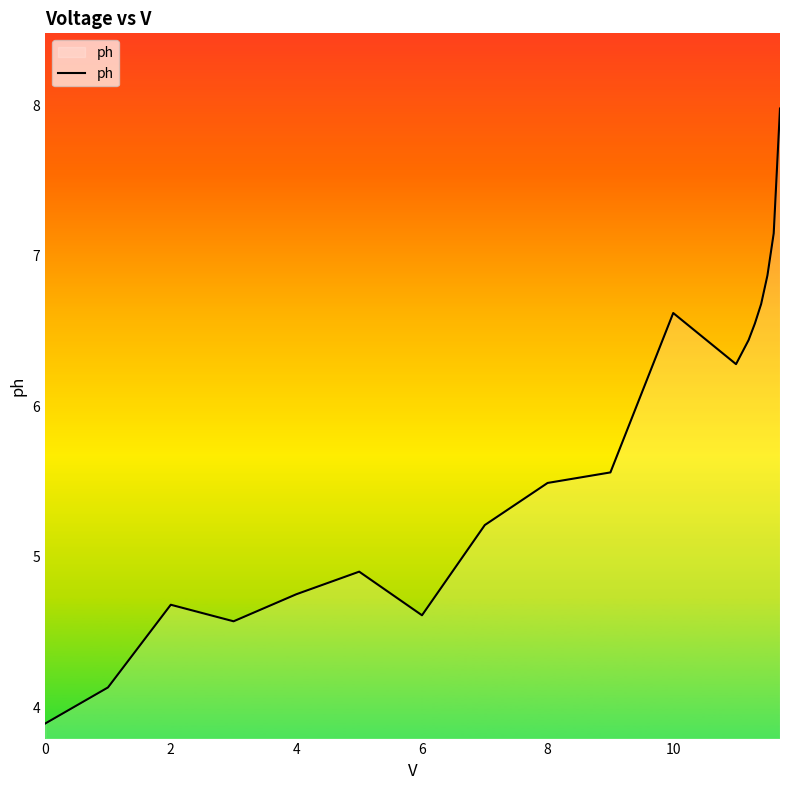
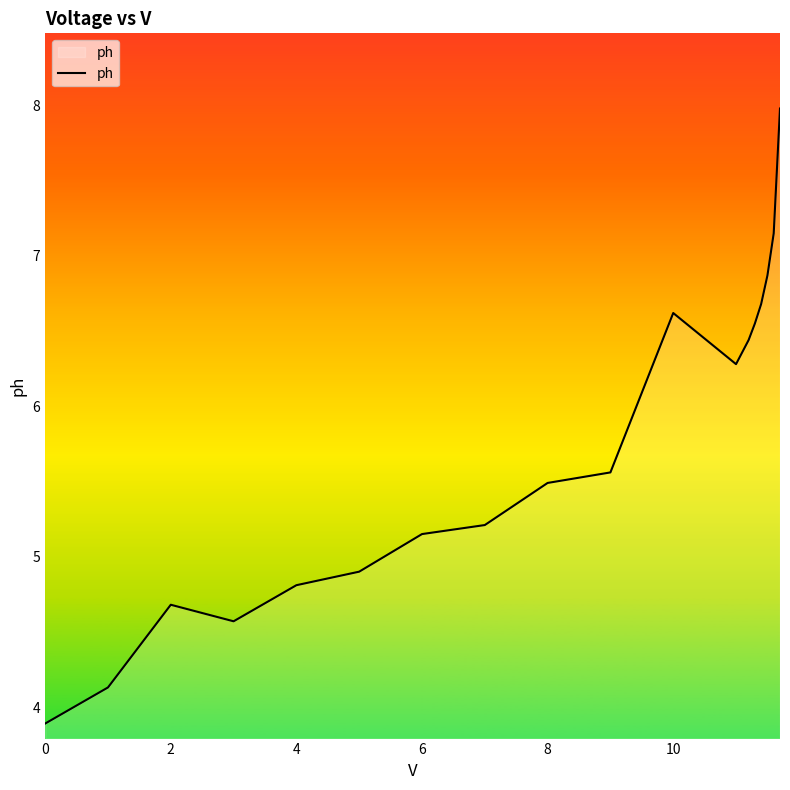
4: 4.75 -> 4.81
6: 4.61 -> 5.15
